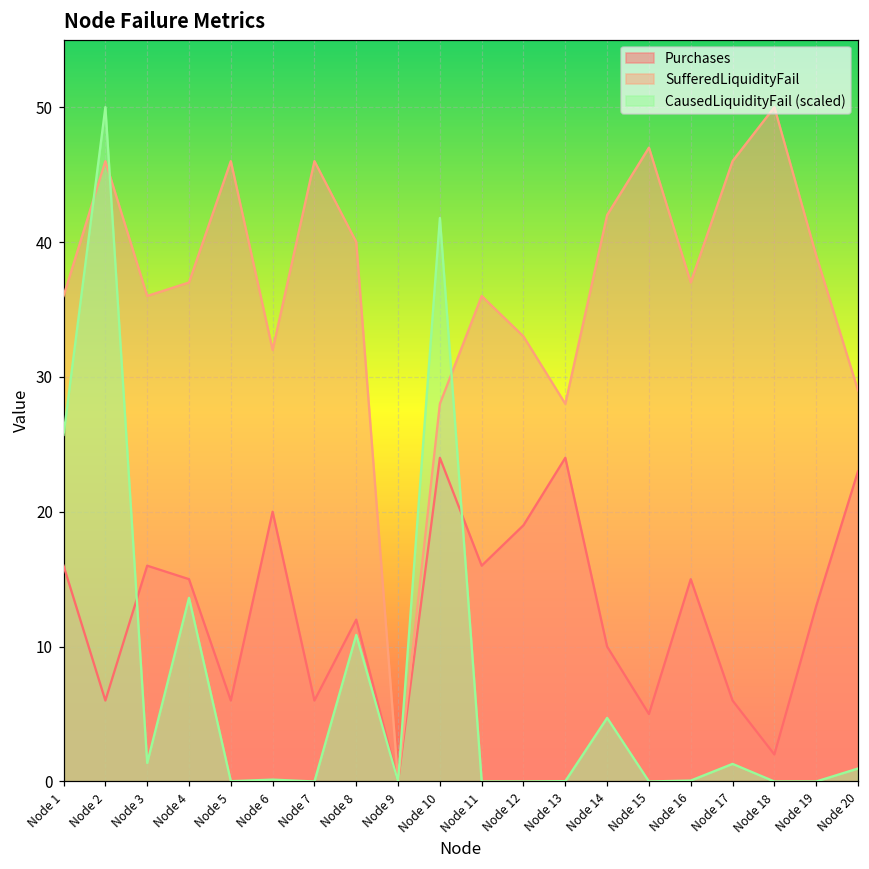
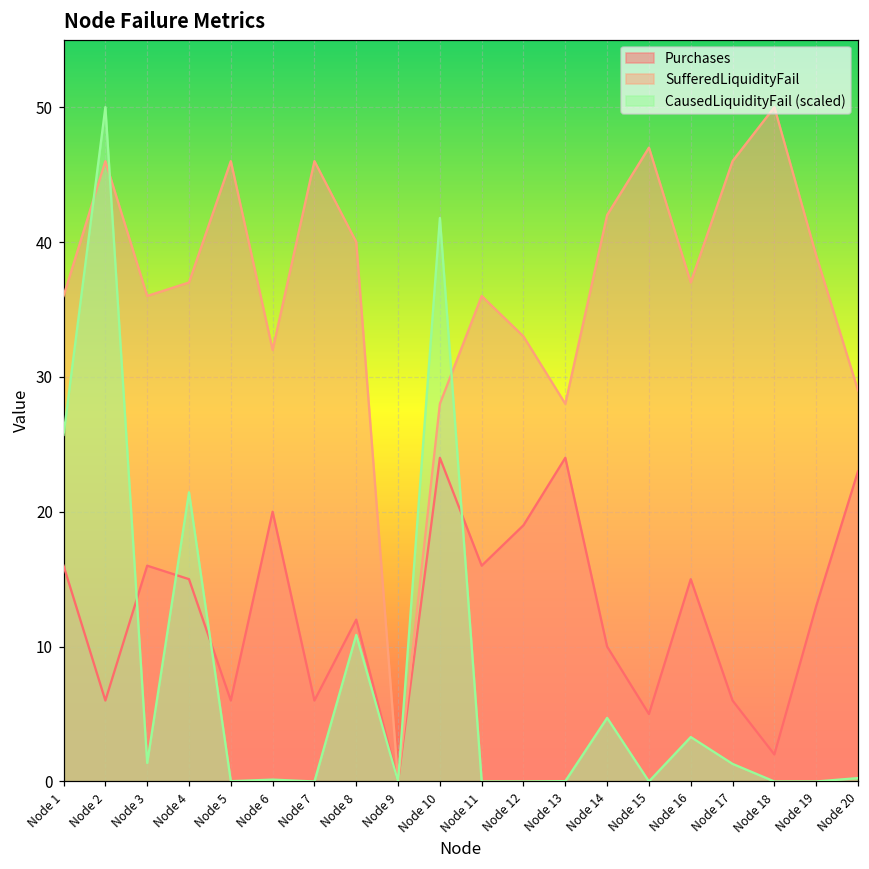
CausedLiquidityFail (scaled), Node 4: 13.6 -> 21.4
CausedLiquidityFail (scaled), Node 16: 0.1 -> 3.3
CausedLiquidityFail (scaled), Node 20: 1.0 -> 0.3
